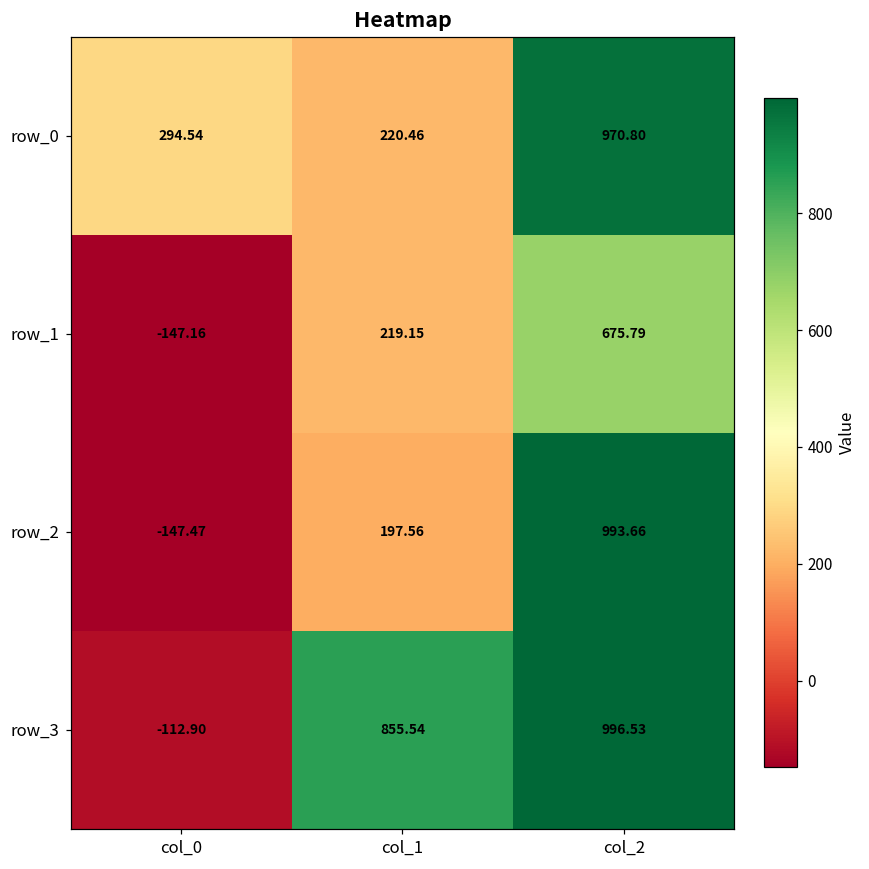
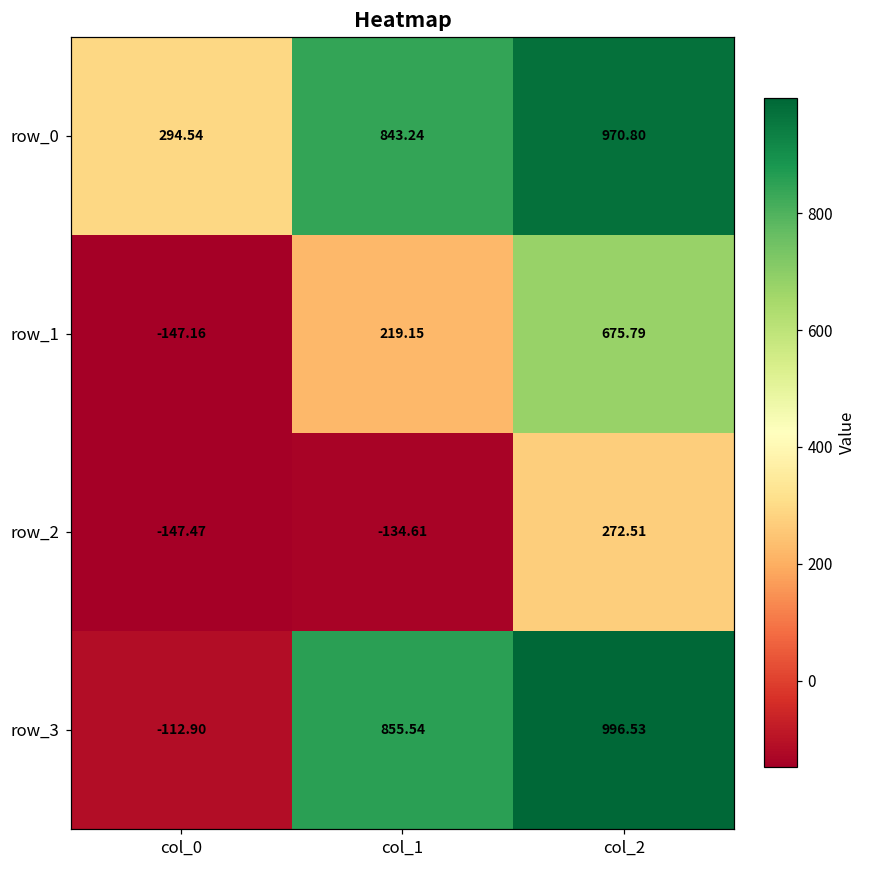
row_0, col_1: 220.46 -> 843.24
row_2, col_1: 197.56 -> -134.61
row_2, col_2: 993.66 -> 272.51
